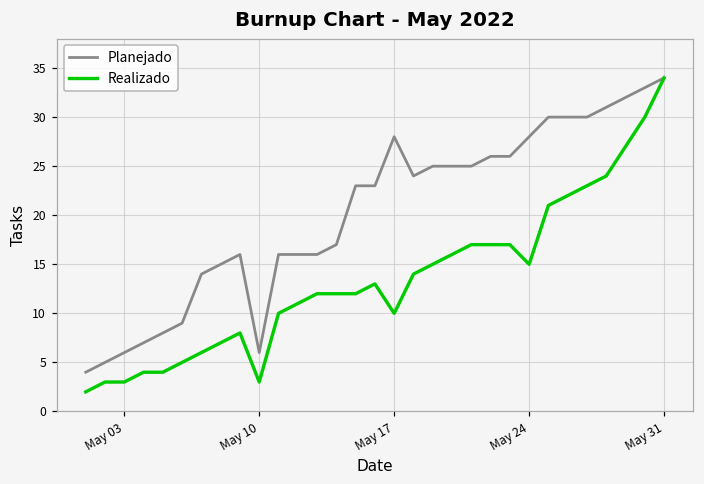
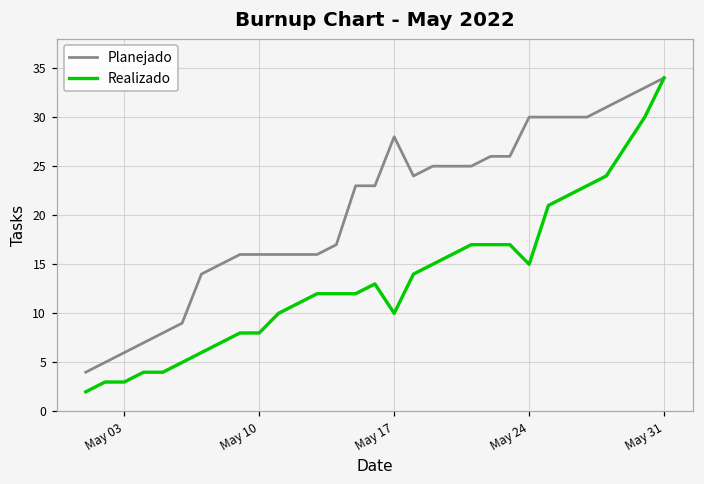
Planejado, May 10: 6 -> 16
Realizado, May 10: 3 -> 8
Planejado, May 24: 28 -> 30
